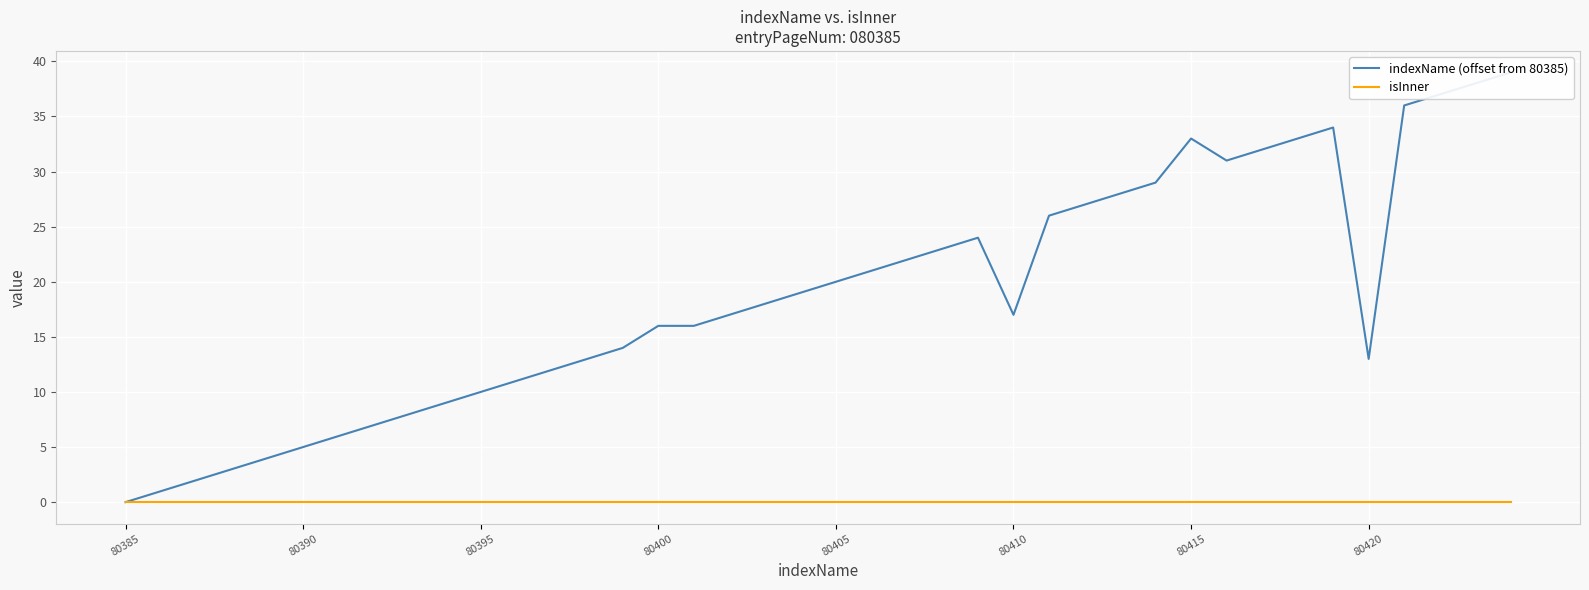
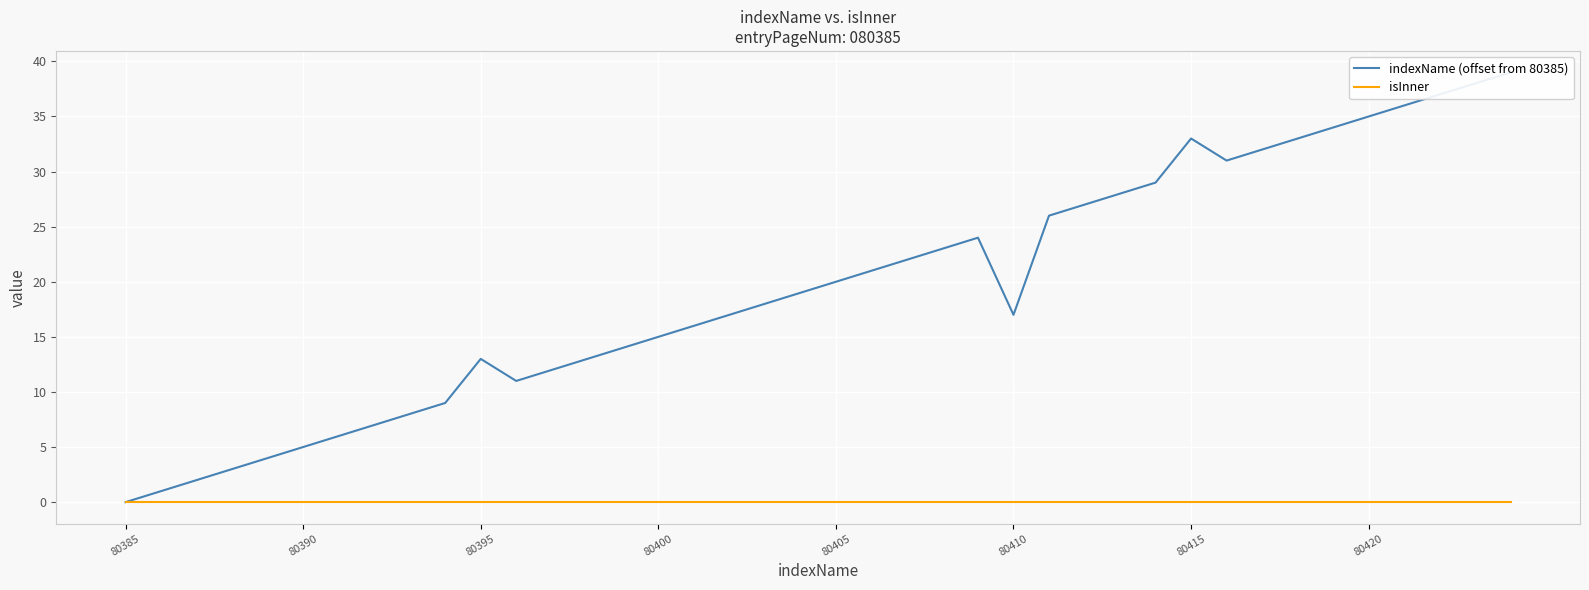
indexName (offset from 80385), 80395: 10.0 -> 13.0
indexName (offset from 80385), 80400: 16.0 -> 15.0
indexName (offset from 80385), 80420: 13.0 -> 35.0
